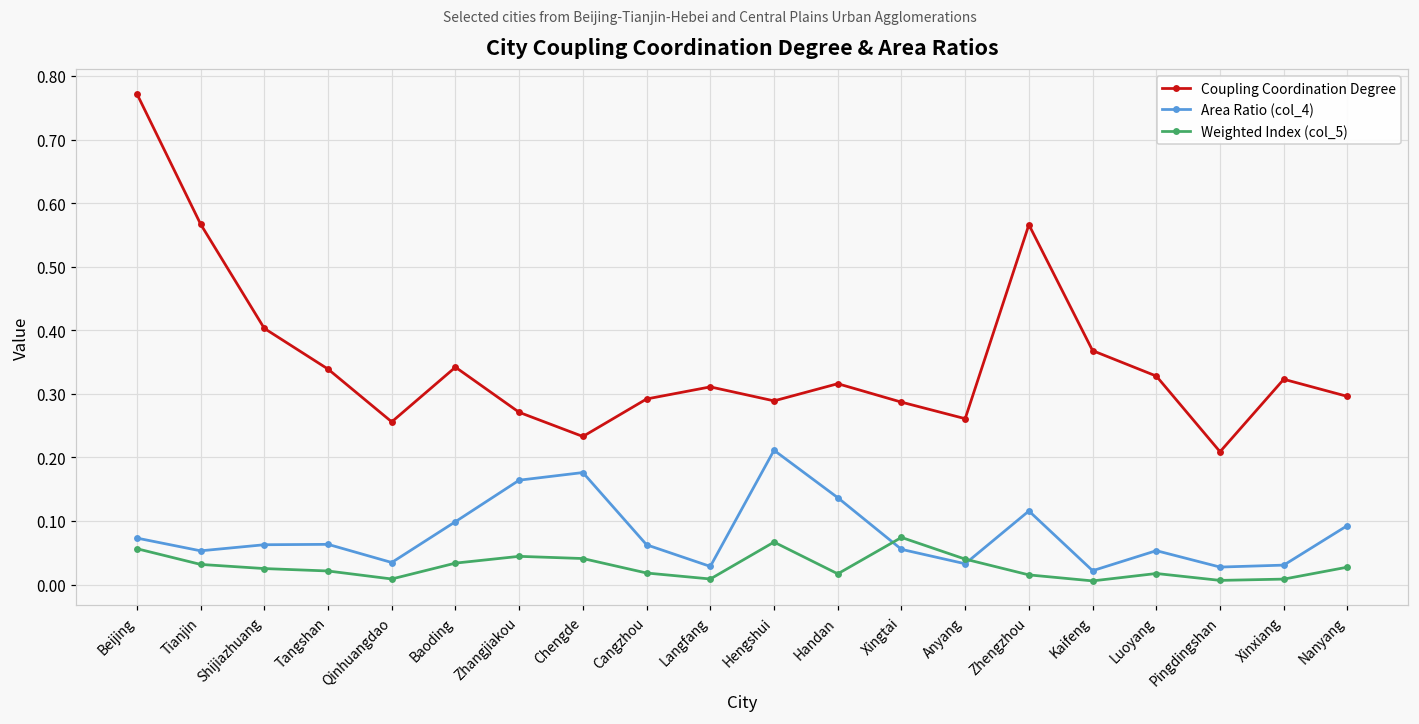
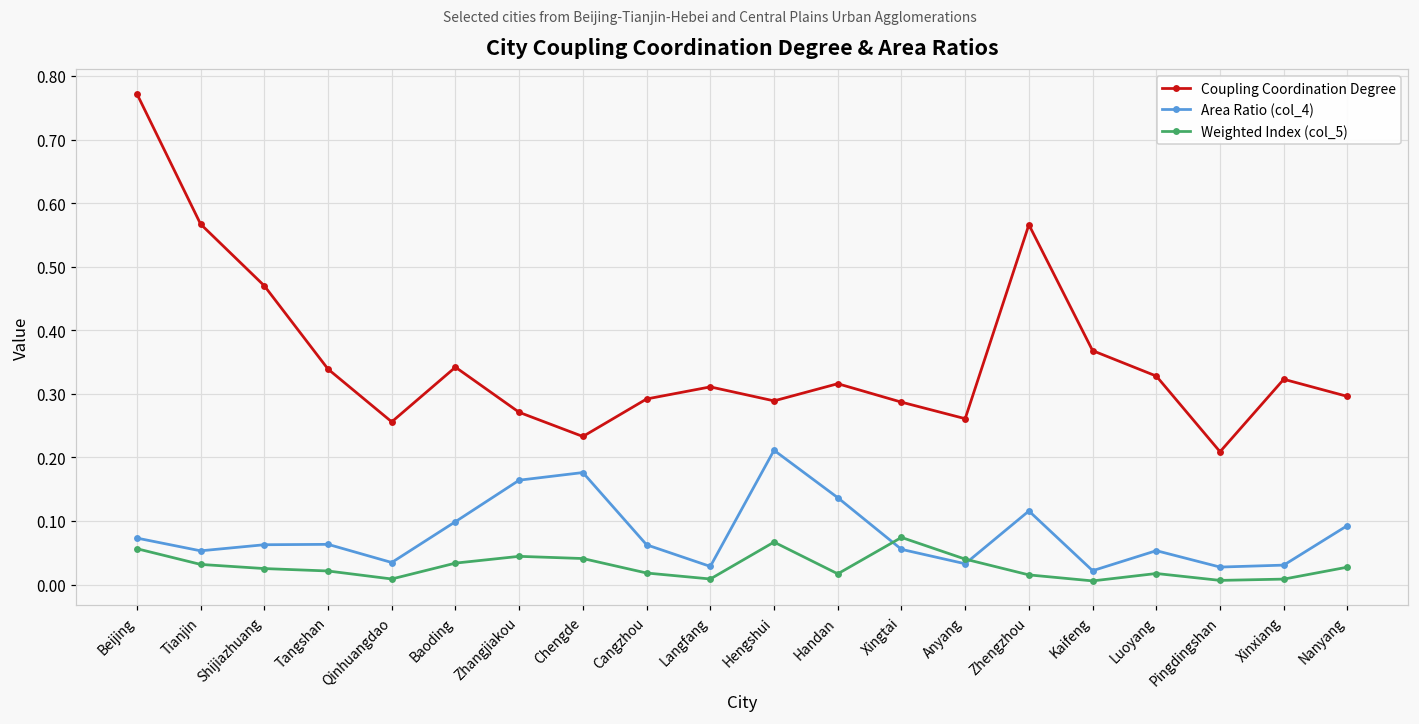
Coupling Coordination Degree, Shijiazhuang: 0.40 -> 0.47
